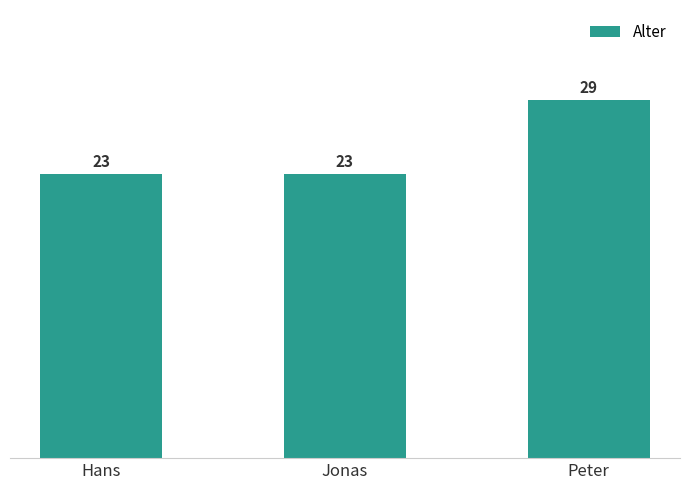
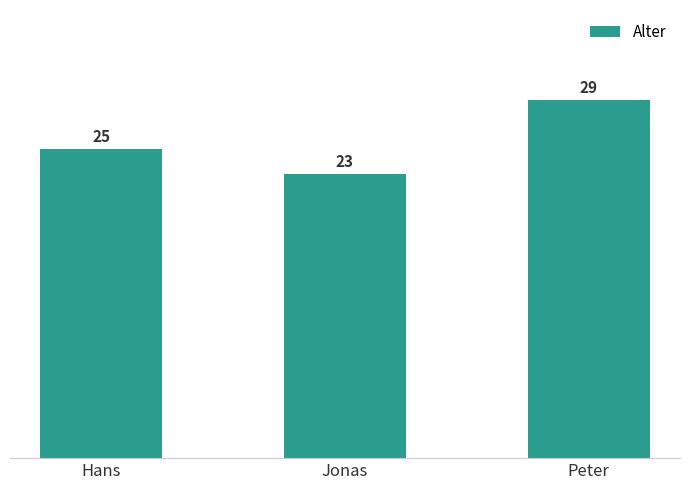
Hans: 23 -> 25
